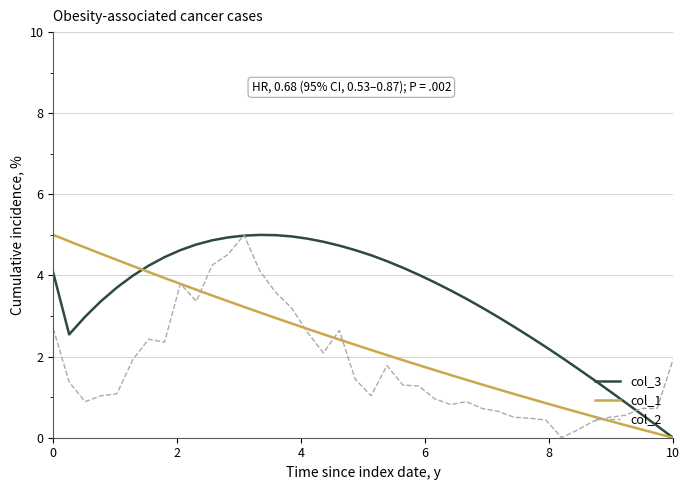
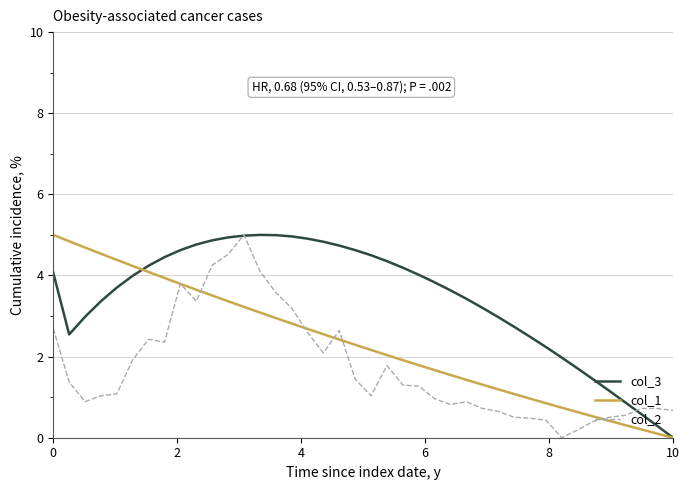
col_2, 10: 1.9 -> 0.7
